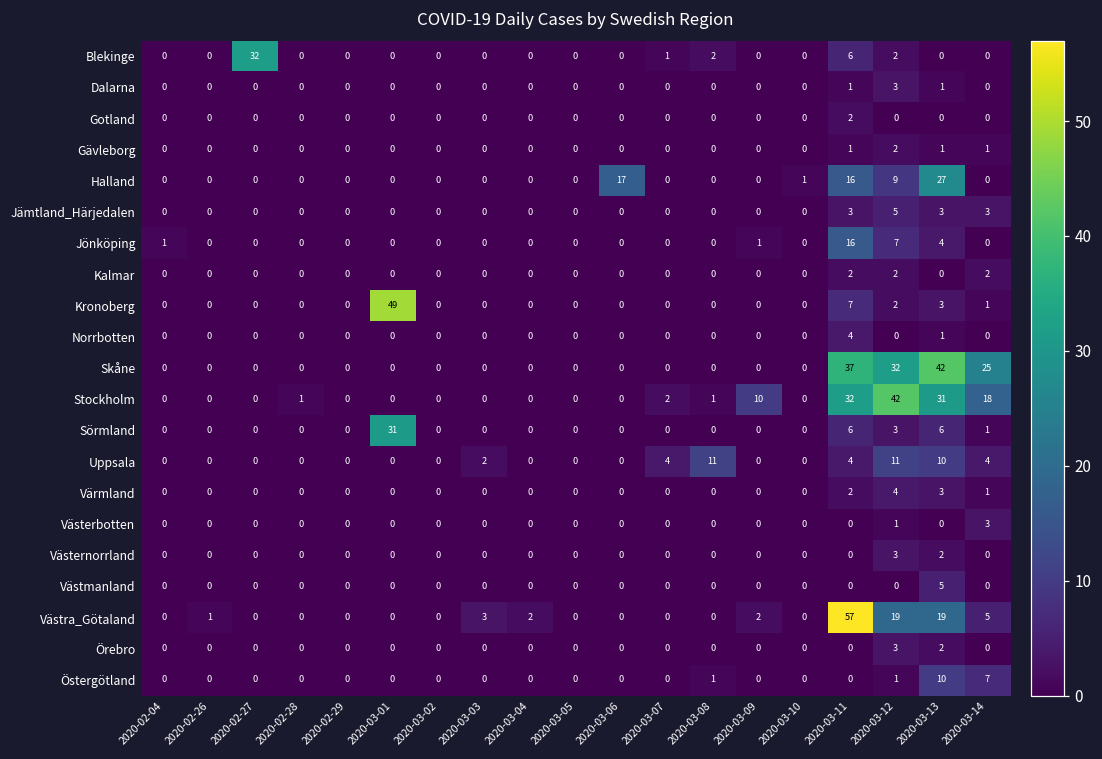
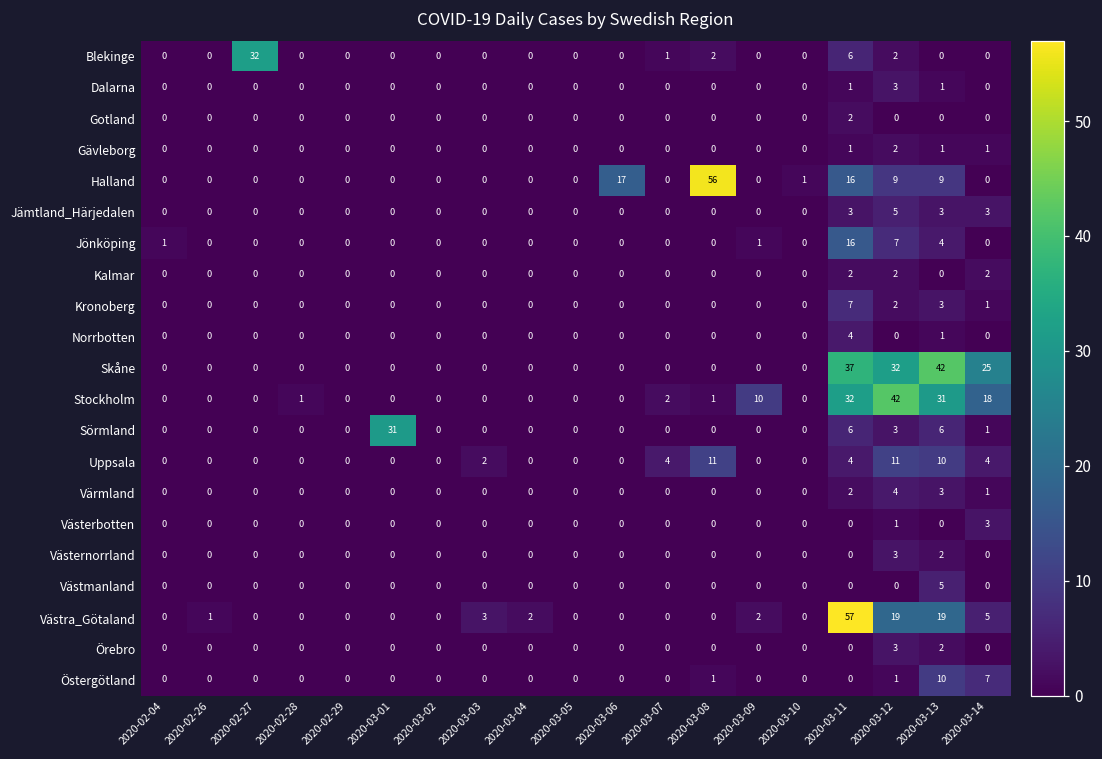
Halland, 2020-03-08: 0 -> 56
Halland, 2020-03-13: 27 -> 9
Kronoberg, 2020-03-01: 49 -> 0
